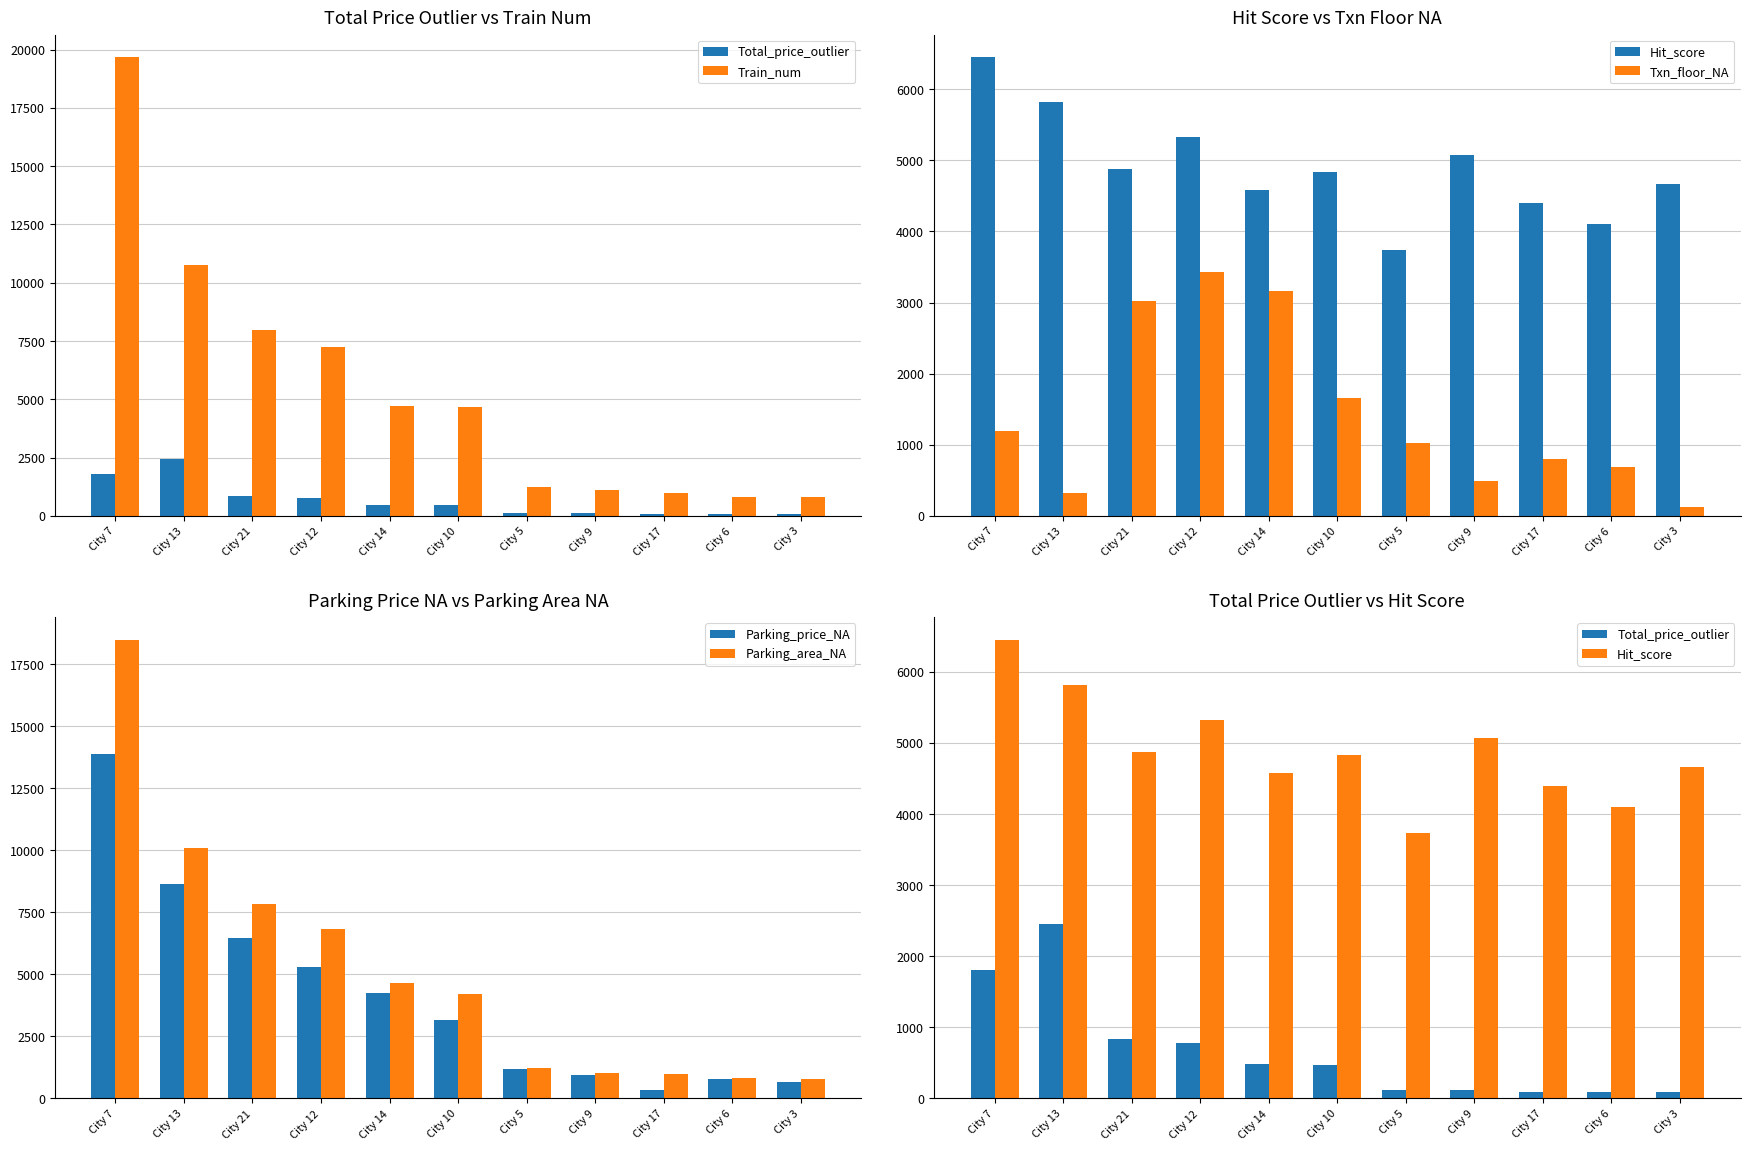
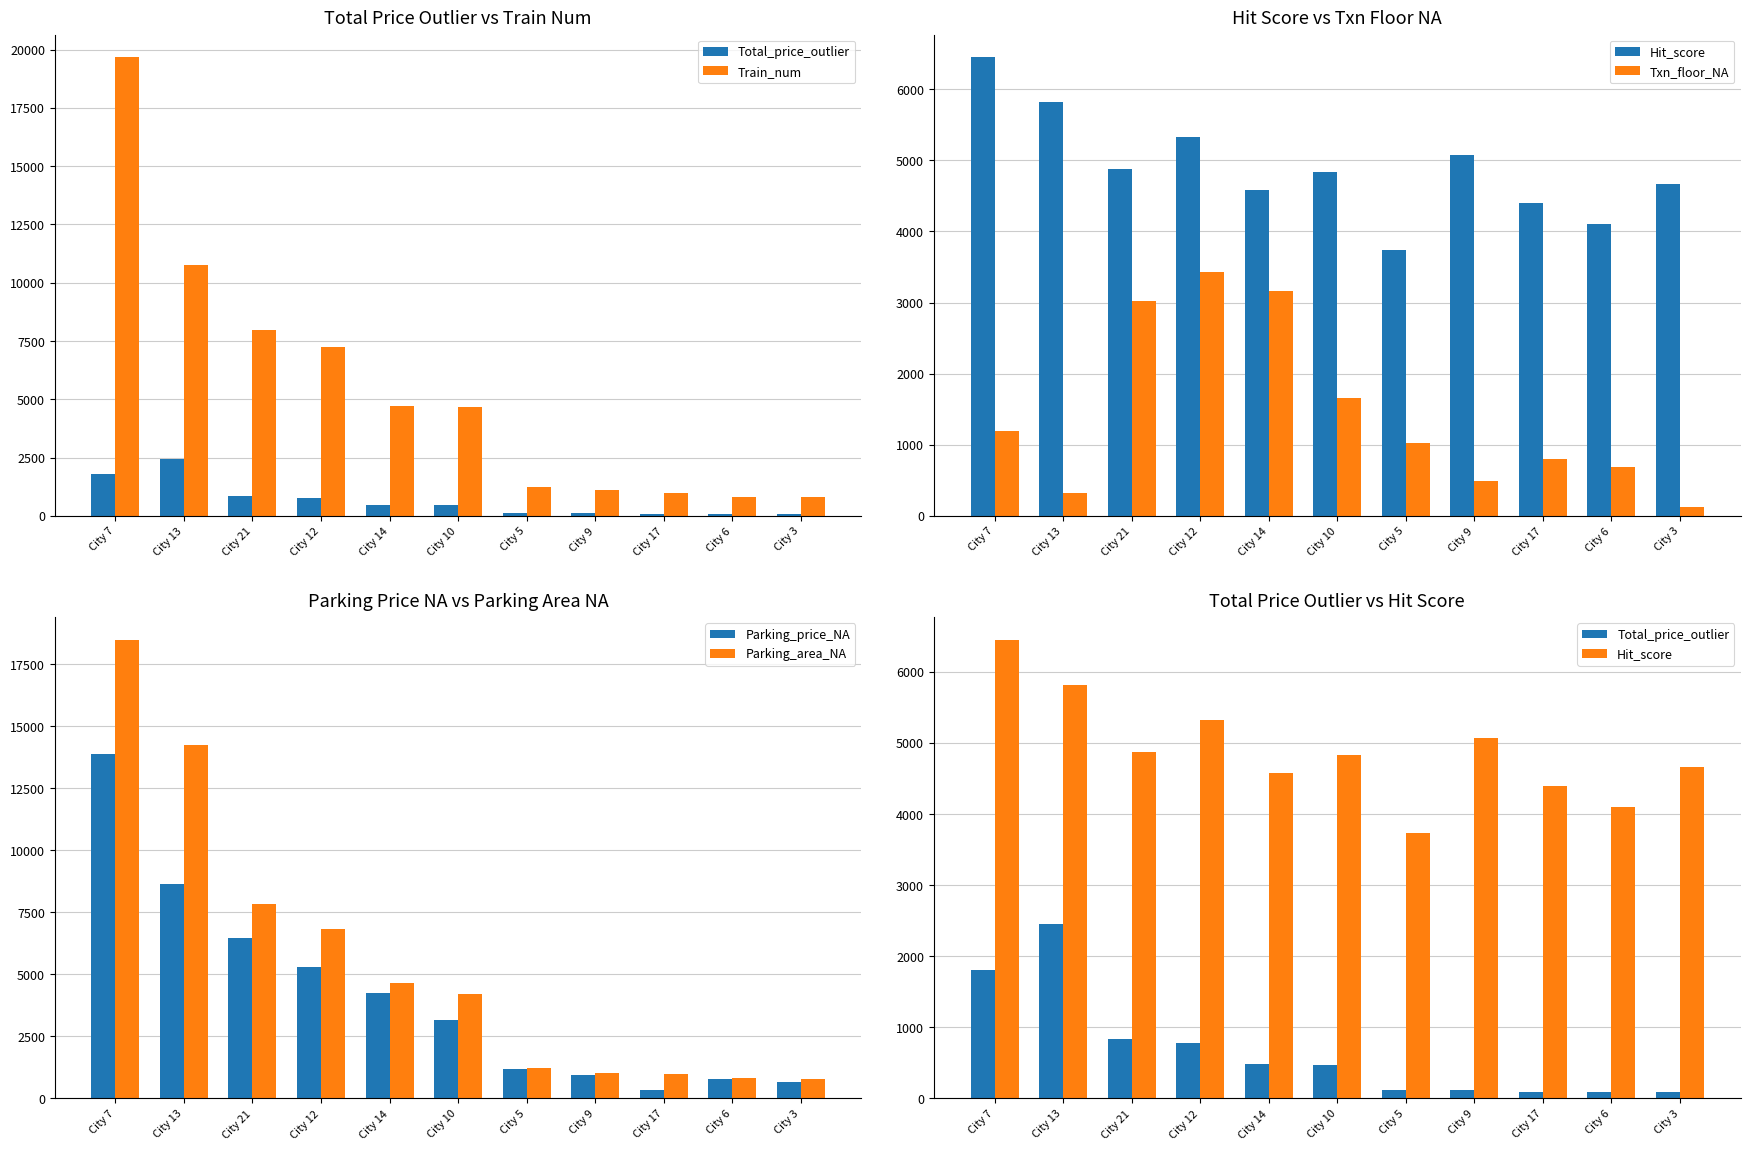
Parking Price NA vs Parking Area NA, Parking_area_NA, City 13: 10100 -> 14300
